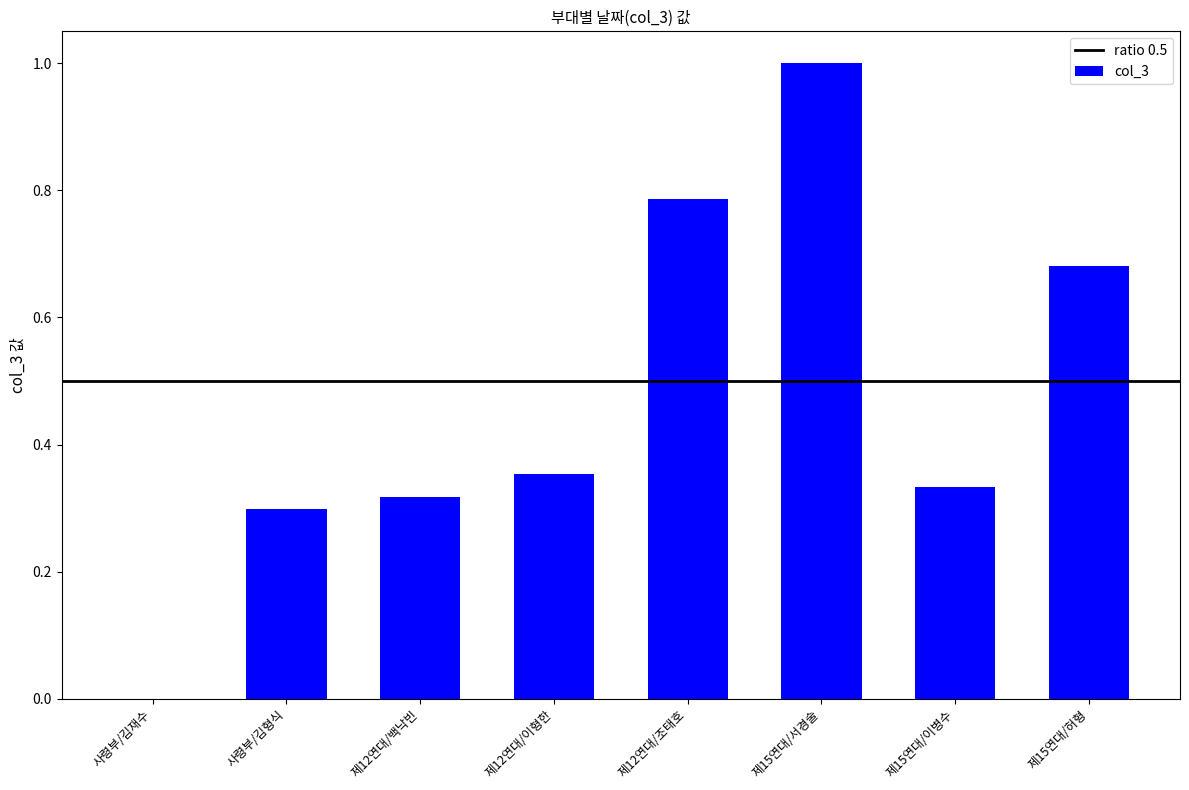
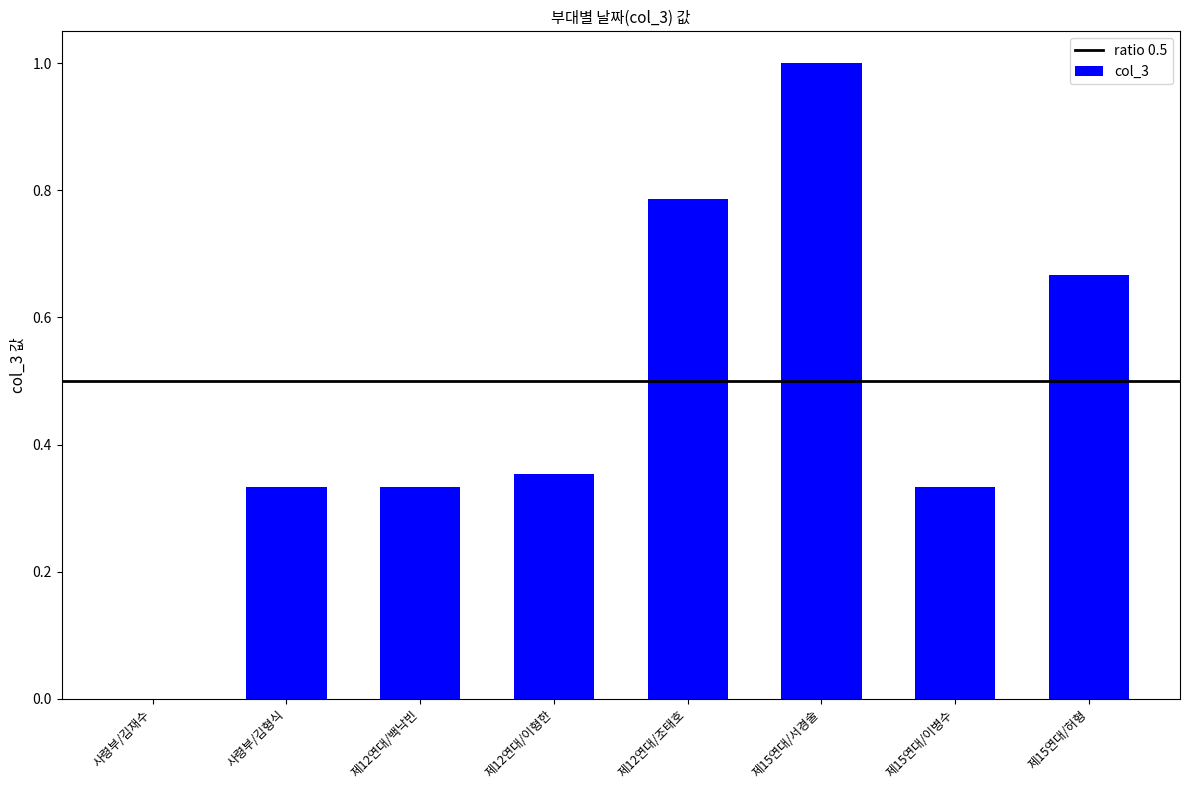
사령부/김형식: 0.30 -> 0.33
제12연대/백낙빈: 0.32 -> 0.33
제15연대/허형: 0.68 -> 0.67
